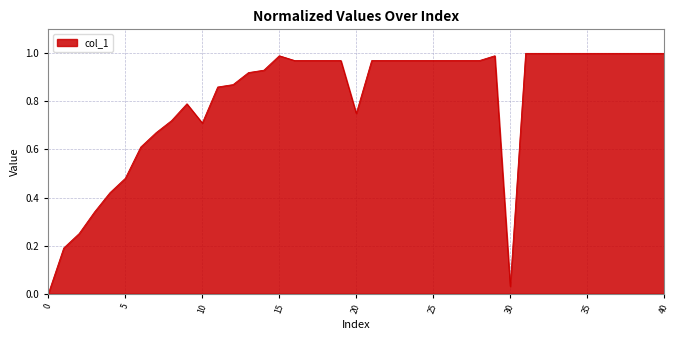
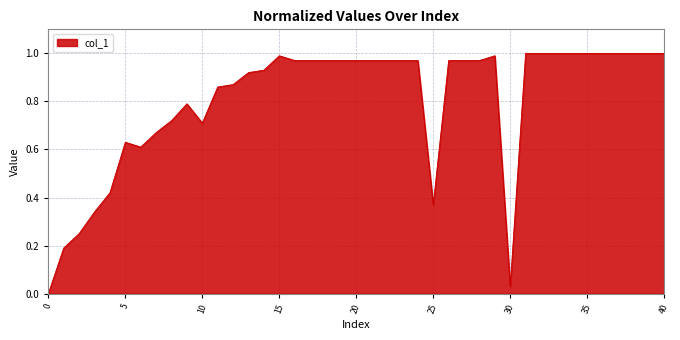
5: 0.48 -> 0.63
20: 0.75 -> 0.97
25: 0.97 -> 0.37
